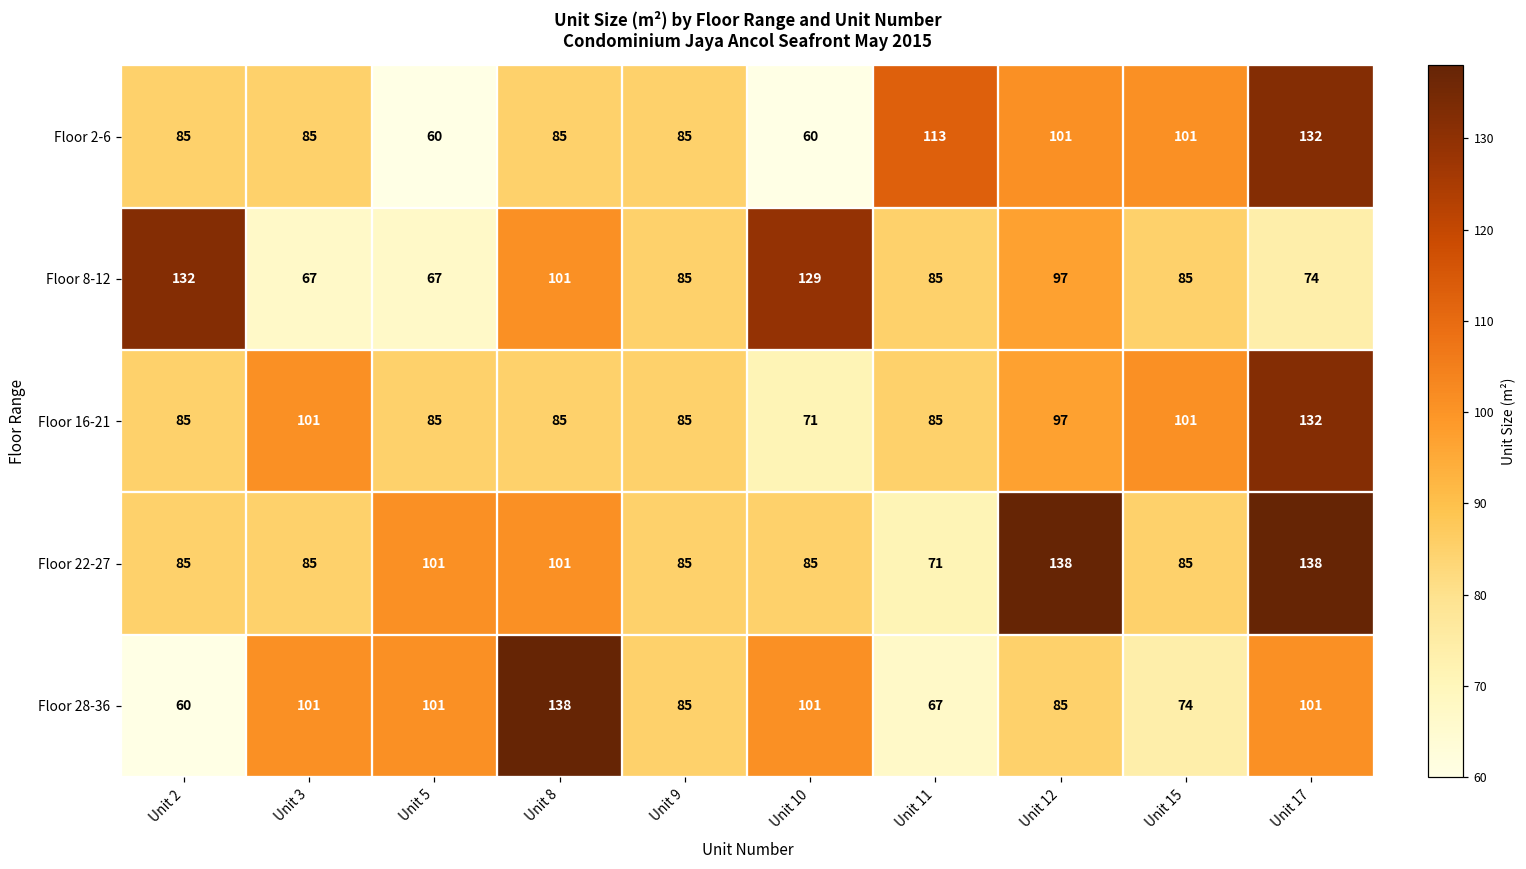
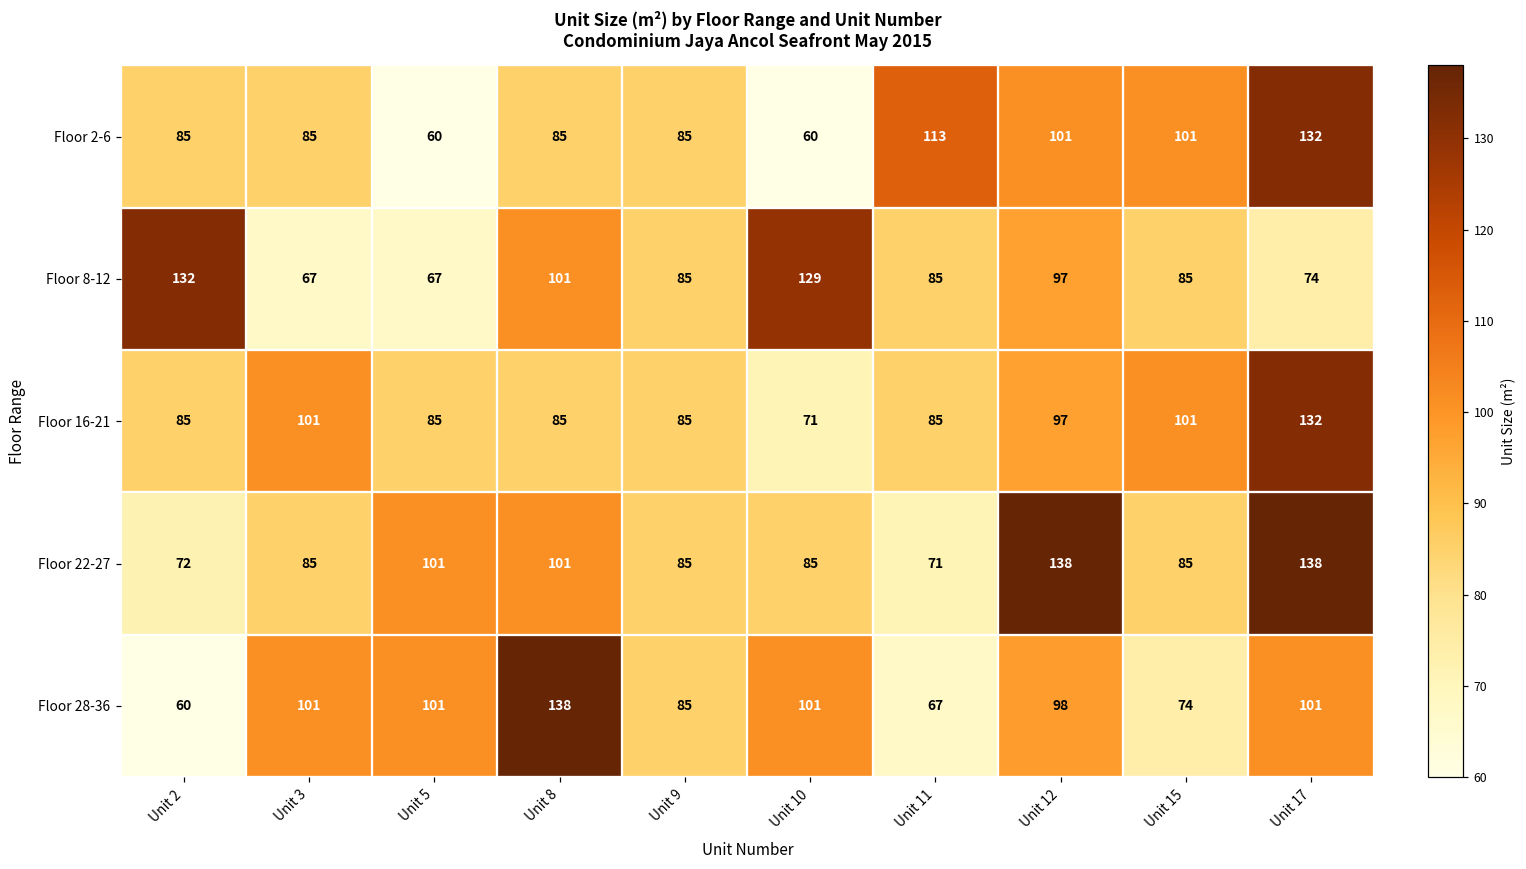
Floor 22-27, Unit 2: 85 -> 72
Floor 28-36, Unit 12: 85 -> 98
